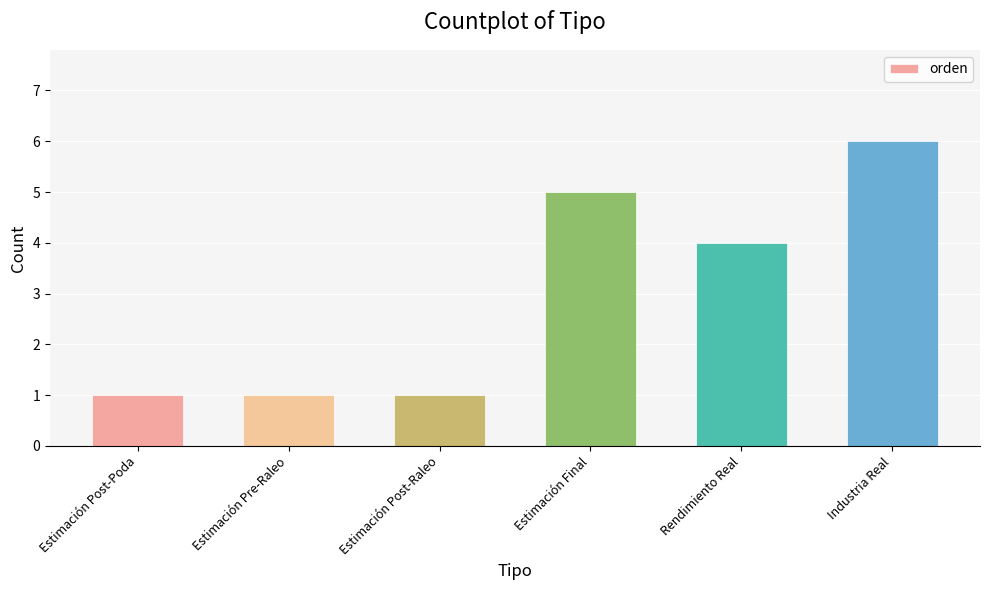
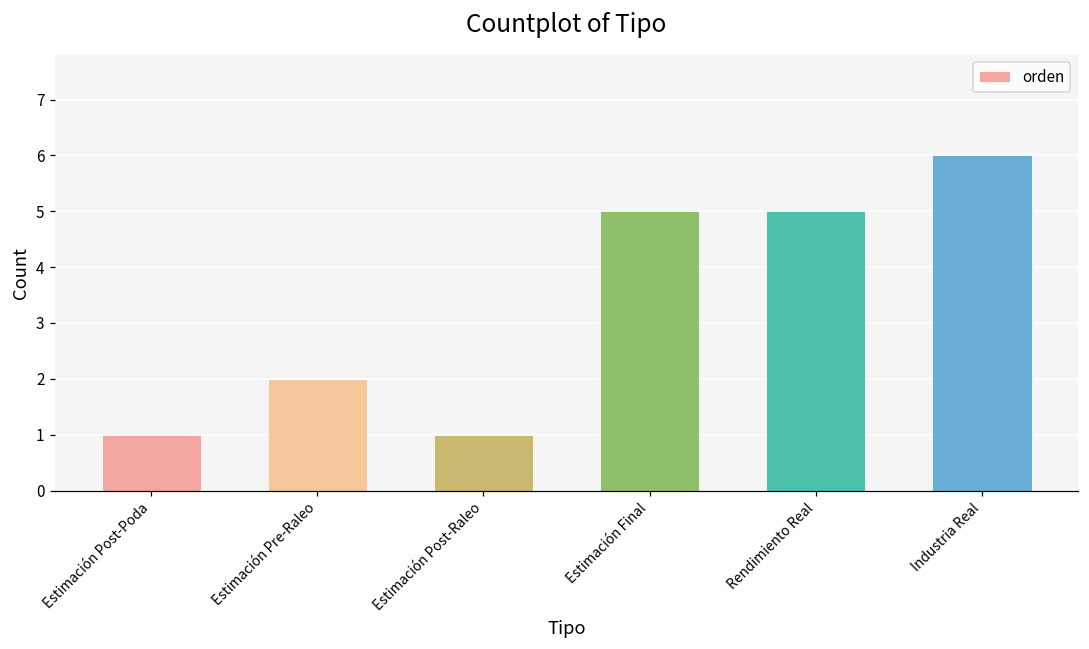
Estimación Pre-Raleo: 1 -> 2
Rendimiento Real: 4 -> 5
